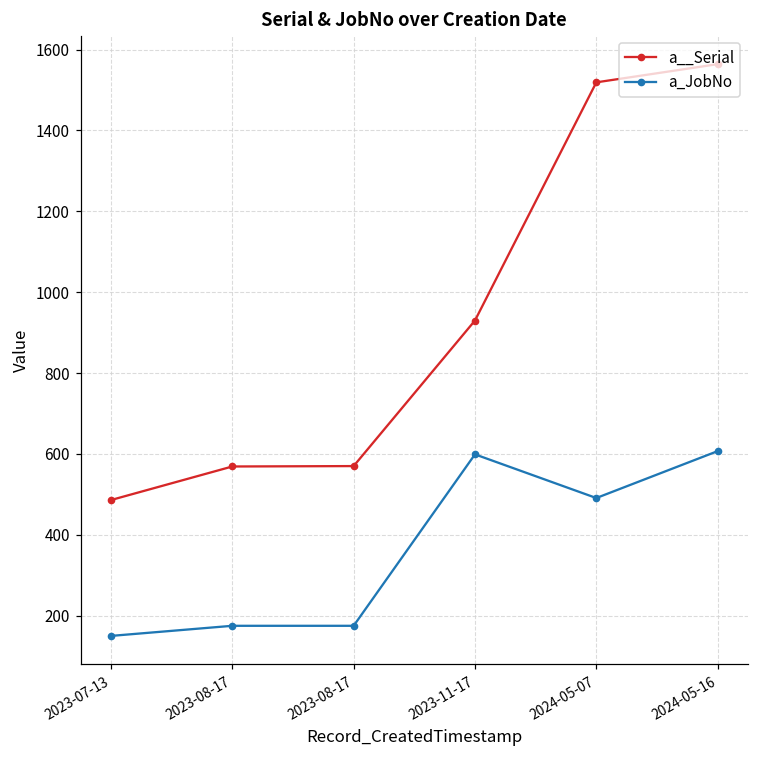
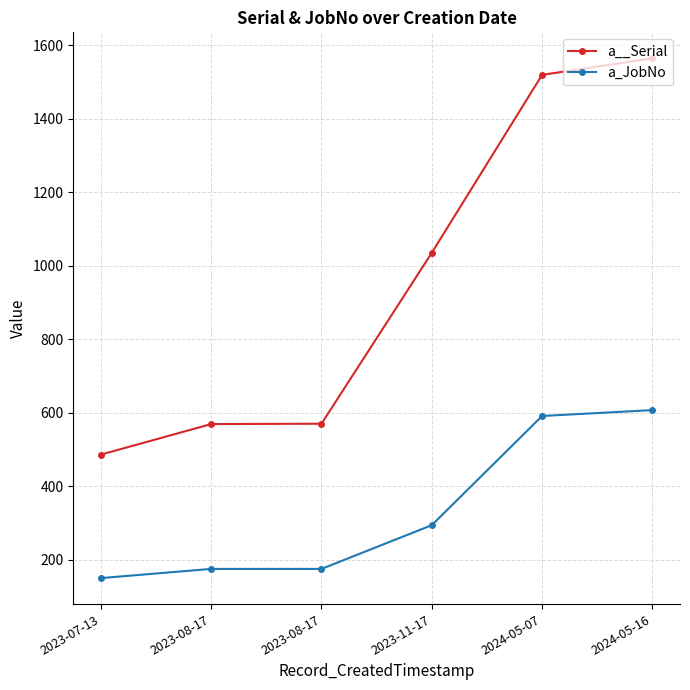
a__Serial, 2023-11-17: 930 -> 1040
a_JobNo, 2023-11-17: 600 -> 290
a_JobNo, 2024-05-07: 490 -> 590
